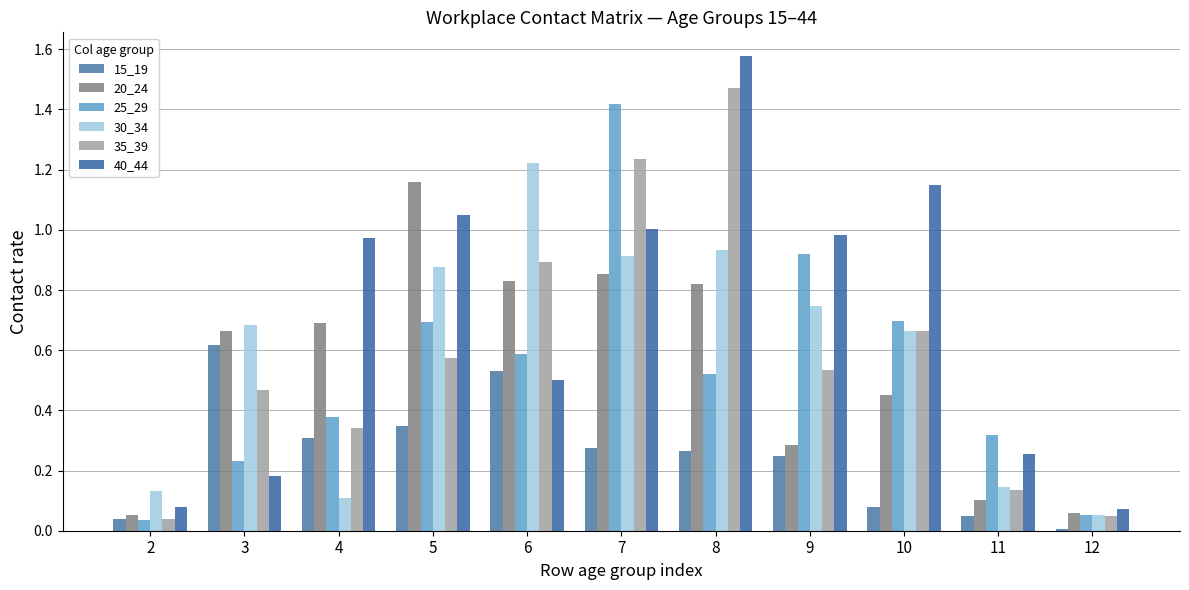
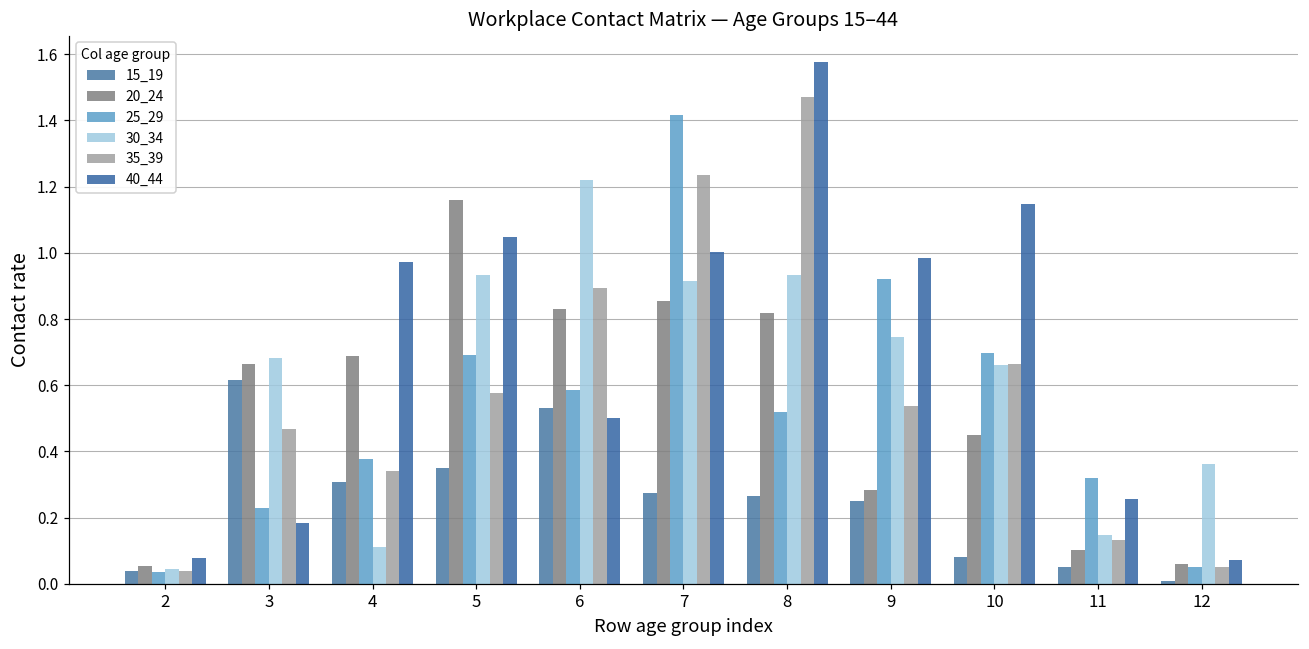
30_34, 2: 0.13 -> 0.05
30_34, 5: 0.88 -> 0.93
30_34, 12: 0.05 -> 0.36
